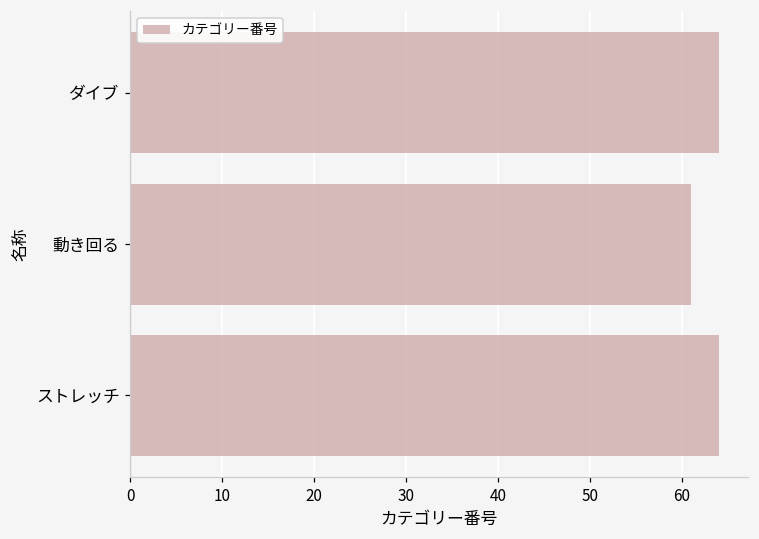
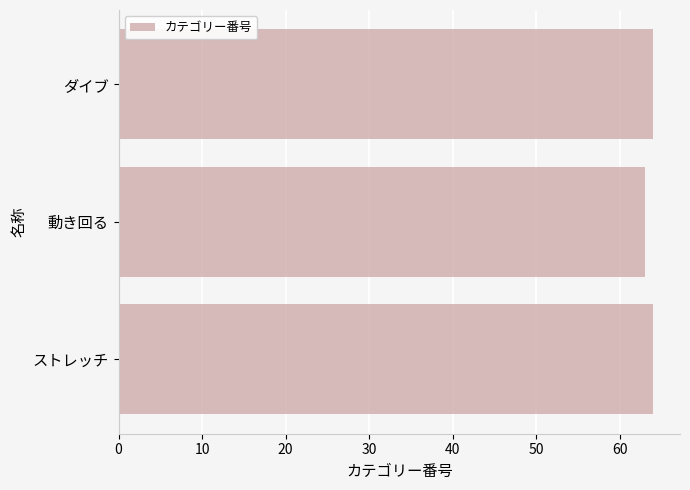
動き回る: 61 -> 63
